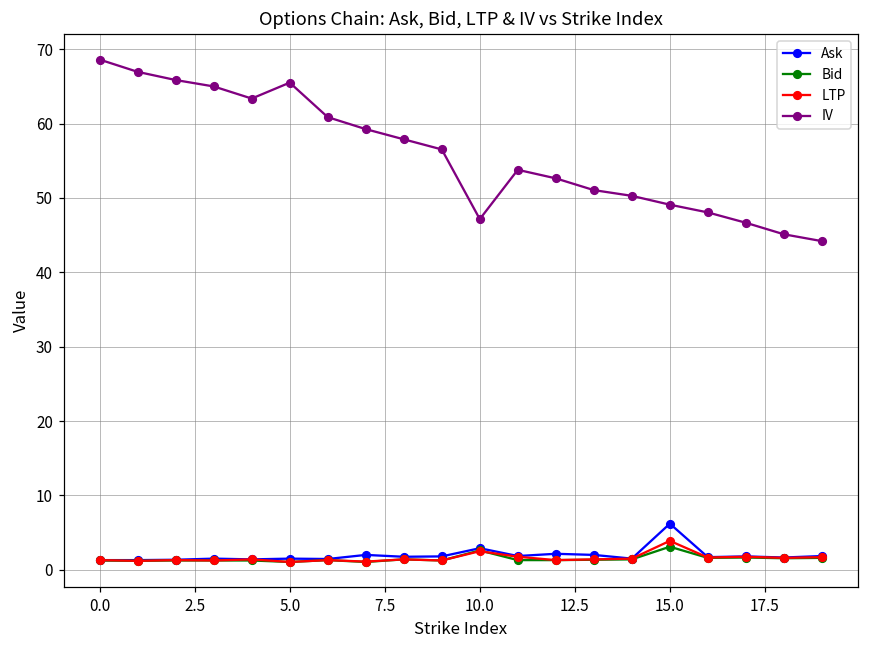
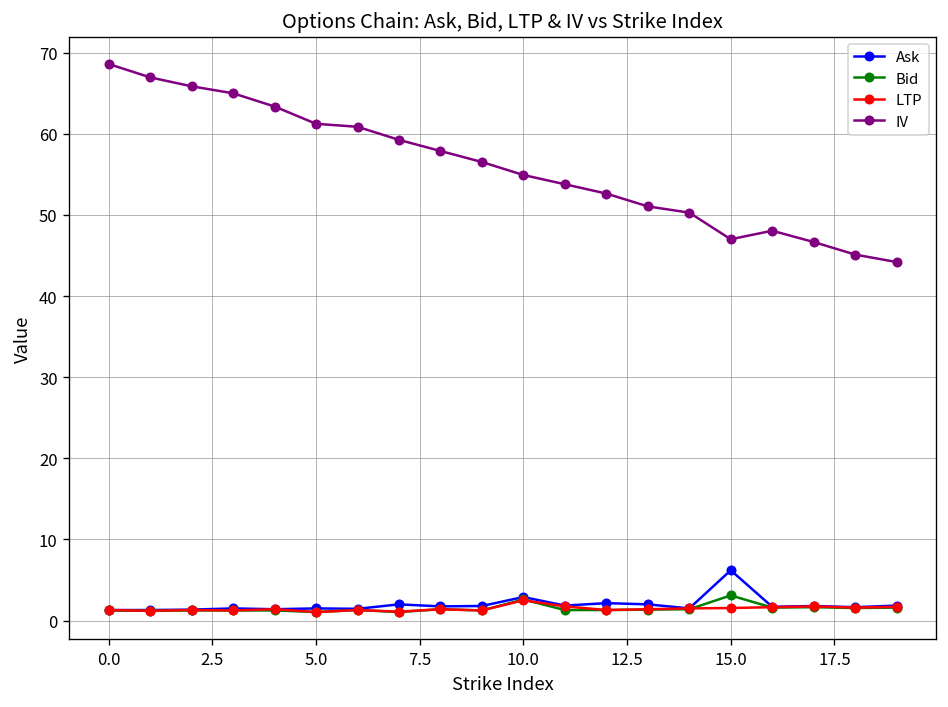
IV, 5.0: 66 -> 61
IV, 10.0: 47 -> 55
LTP, 15.0: 4 -> 2
IV, 15.0: 49 -> 47
